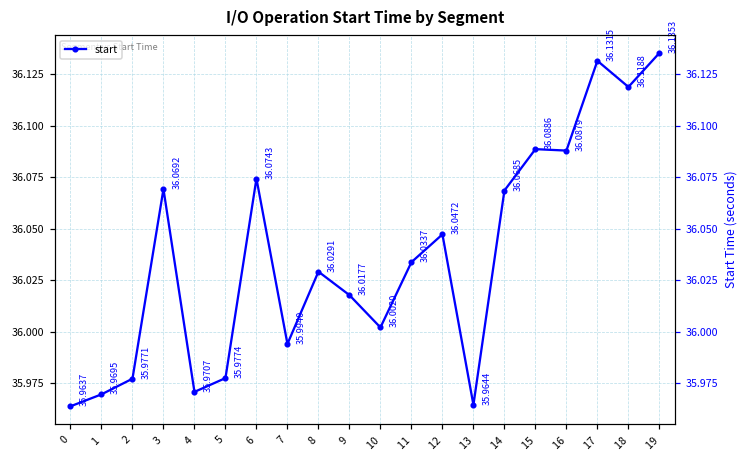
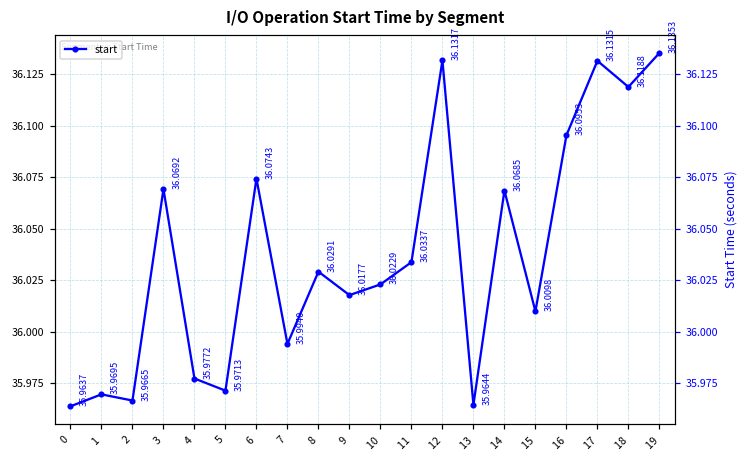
2: 35.9771 -> 35.9665
4: 35.9707 -> 35.9772
5: 35.9774 -> 35.9713
10: 36.0020 -> 36.0229
12: 36.0472 -> 36.1317
15: 36.0886 -> 36.0098
16: 36.0879 -> 36.0953
